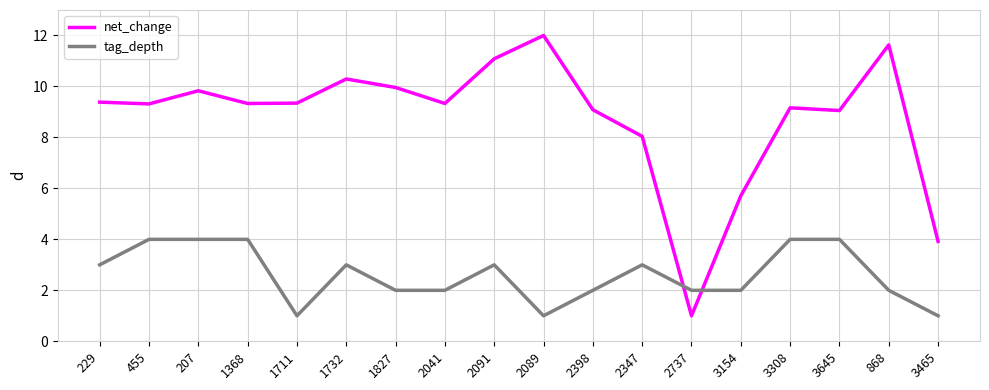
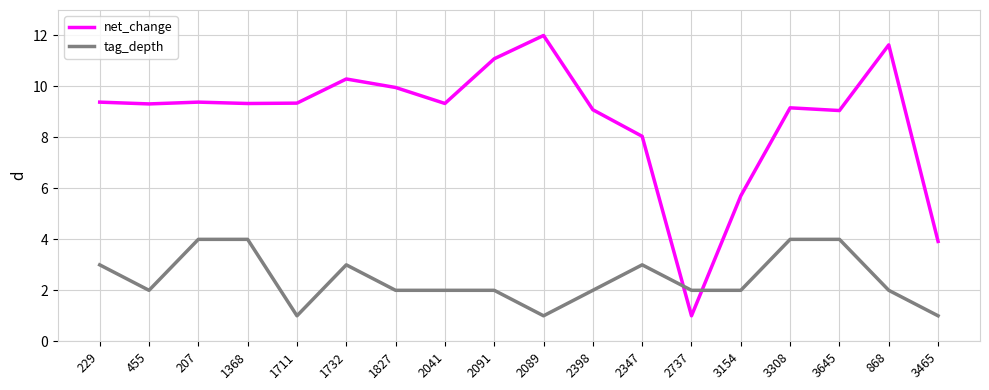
tag_depth, 455: 4 -> 2
net_change, 207: 9.8 -> 9.4
tag_depth, 2091: 3 -> 2
